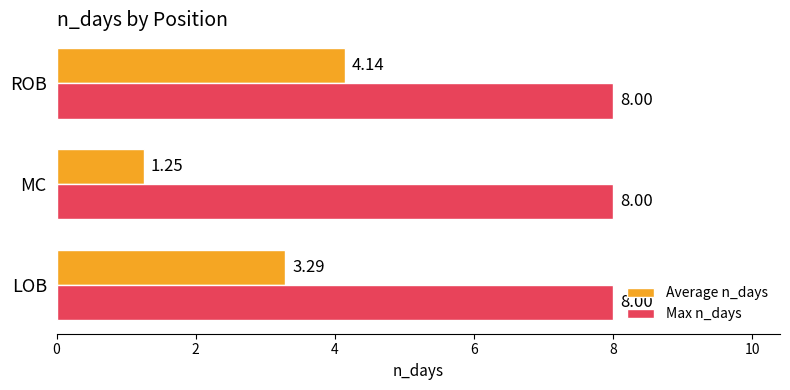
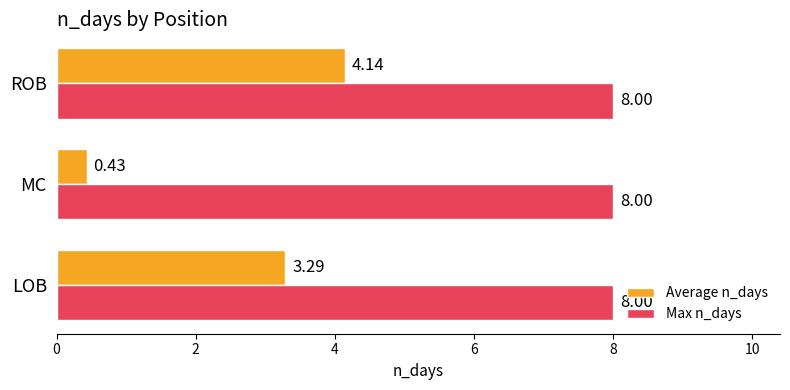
Average n_days, MC: 1.25 -> 0.43
